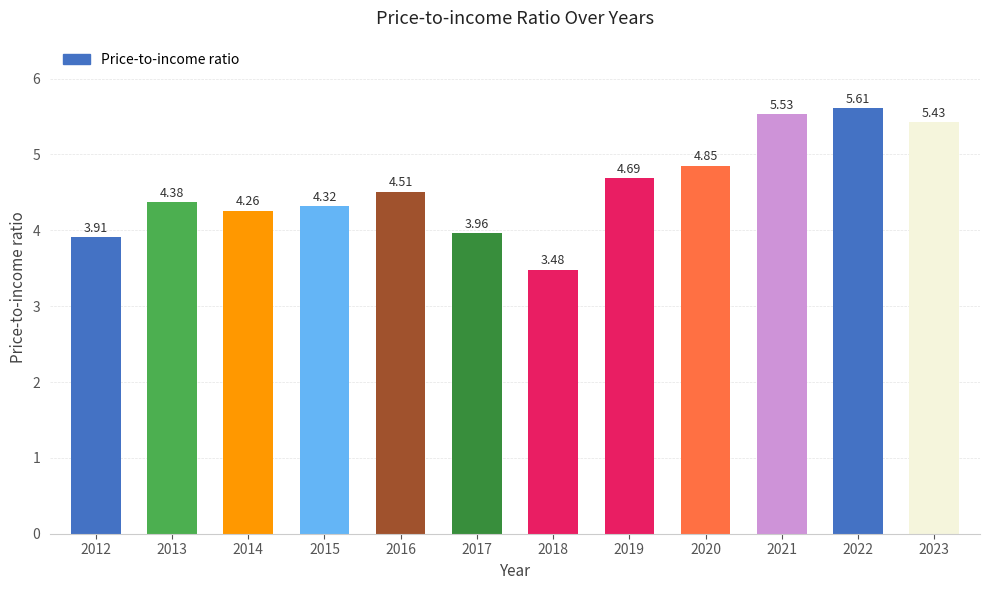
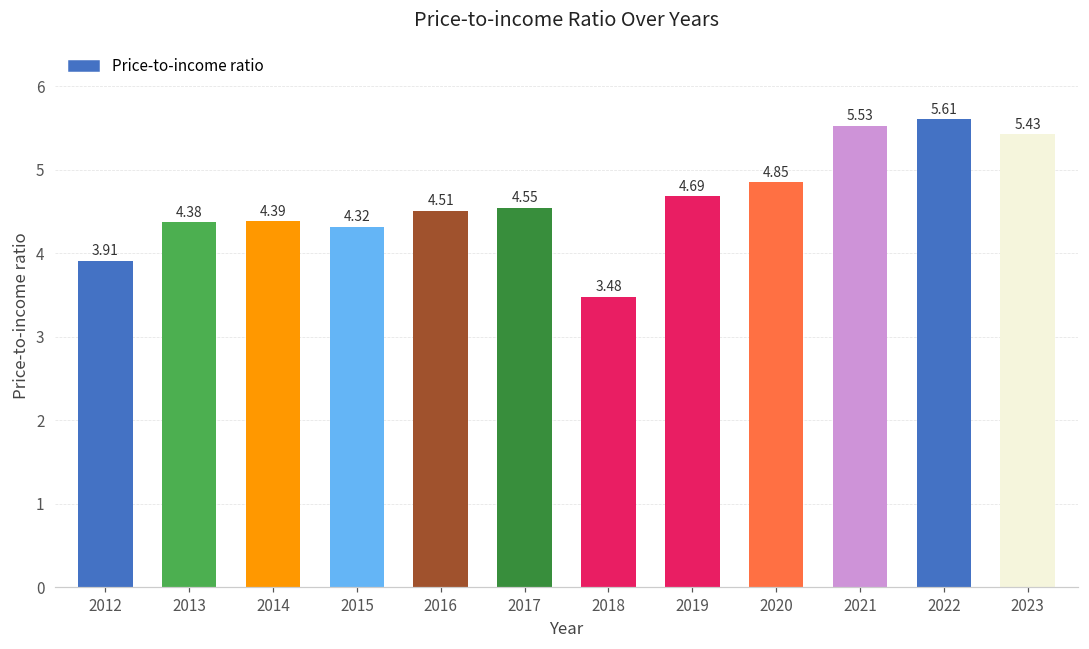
2014: 4.26 -> 4.39
2017: 3.96 -> 4.55
